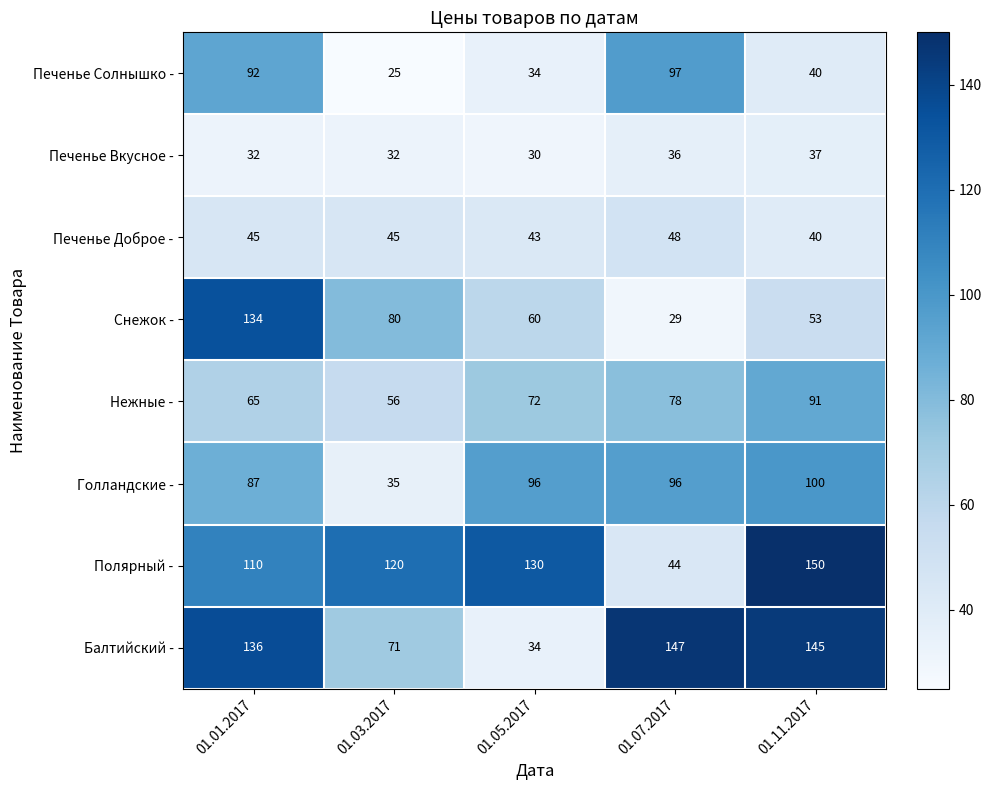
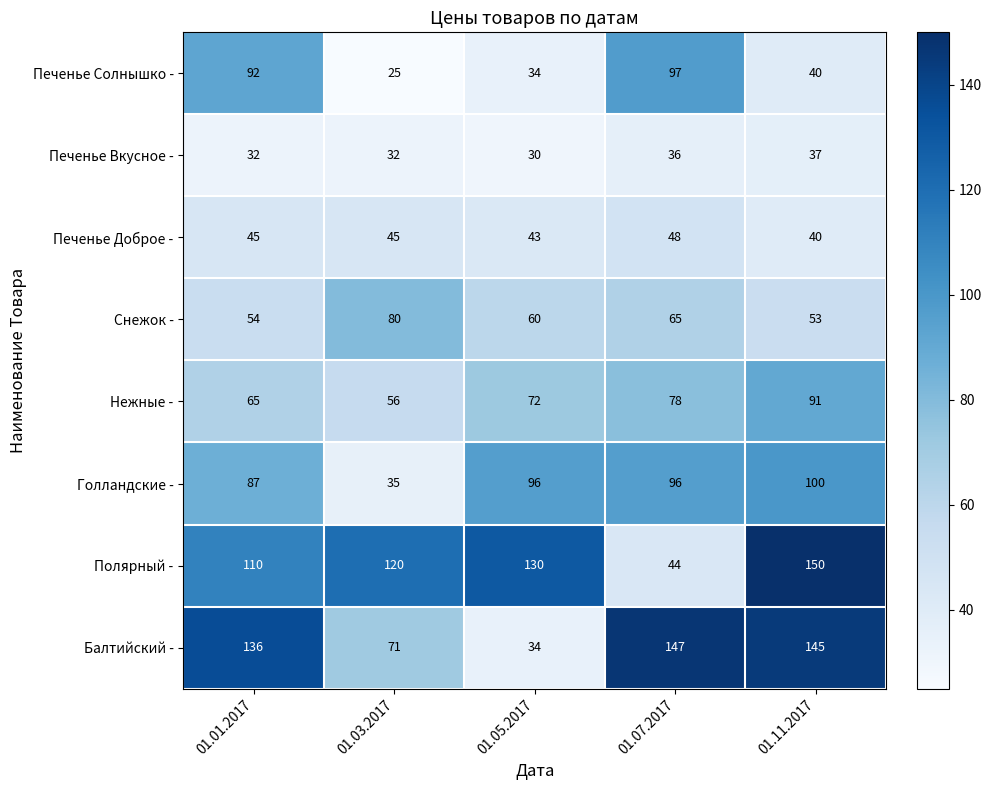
Снежок -, 01.01.2017: 134 -> 54
Снежок -, 01.07.2017: 29 -> 65
